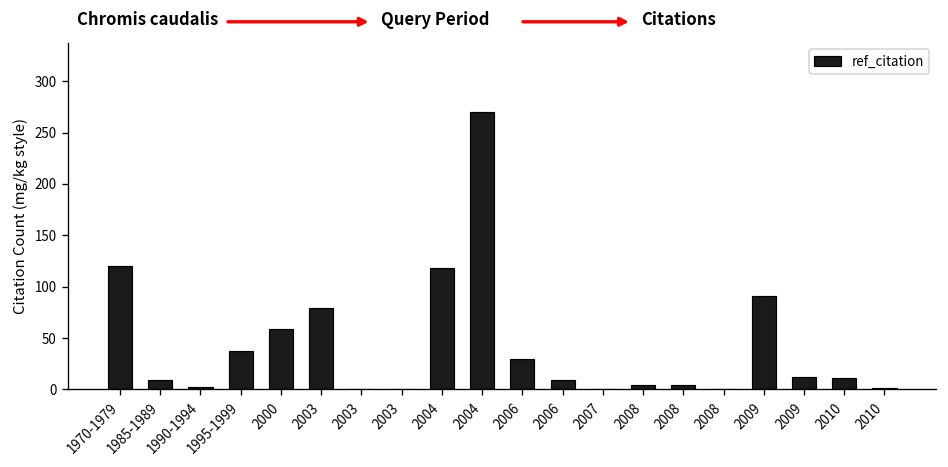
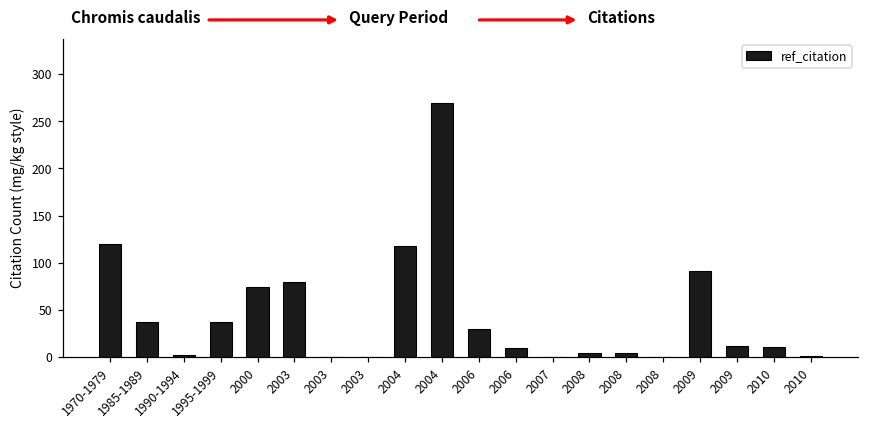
1985-1989: 10 -> 40
2000: 60 -> 70
